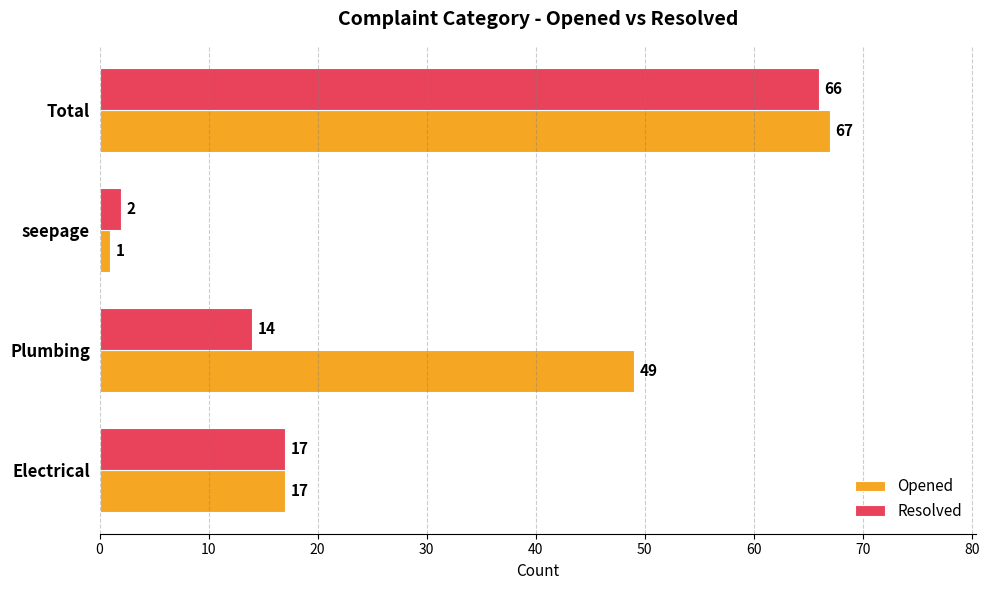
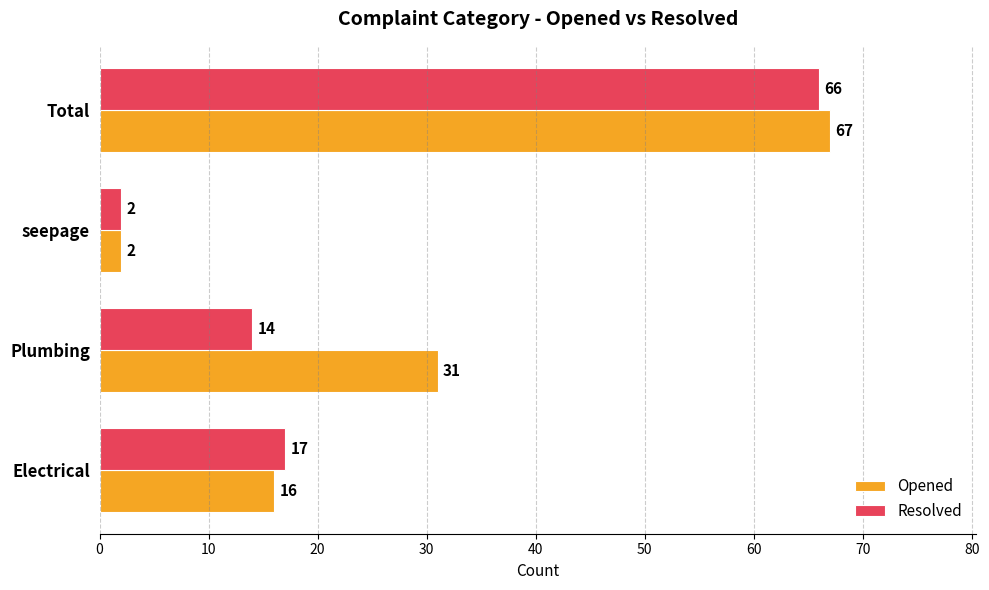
Opened, seepage: 1 -> 2
Opened, Plumbing: 49 -> 31
Opened, Electrical: 17 -> 16
